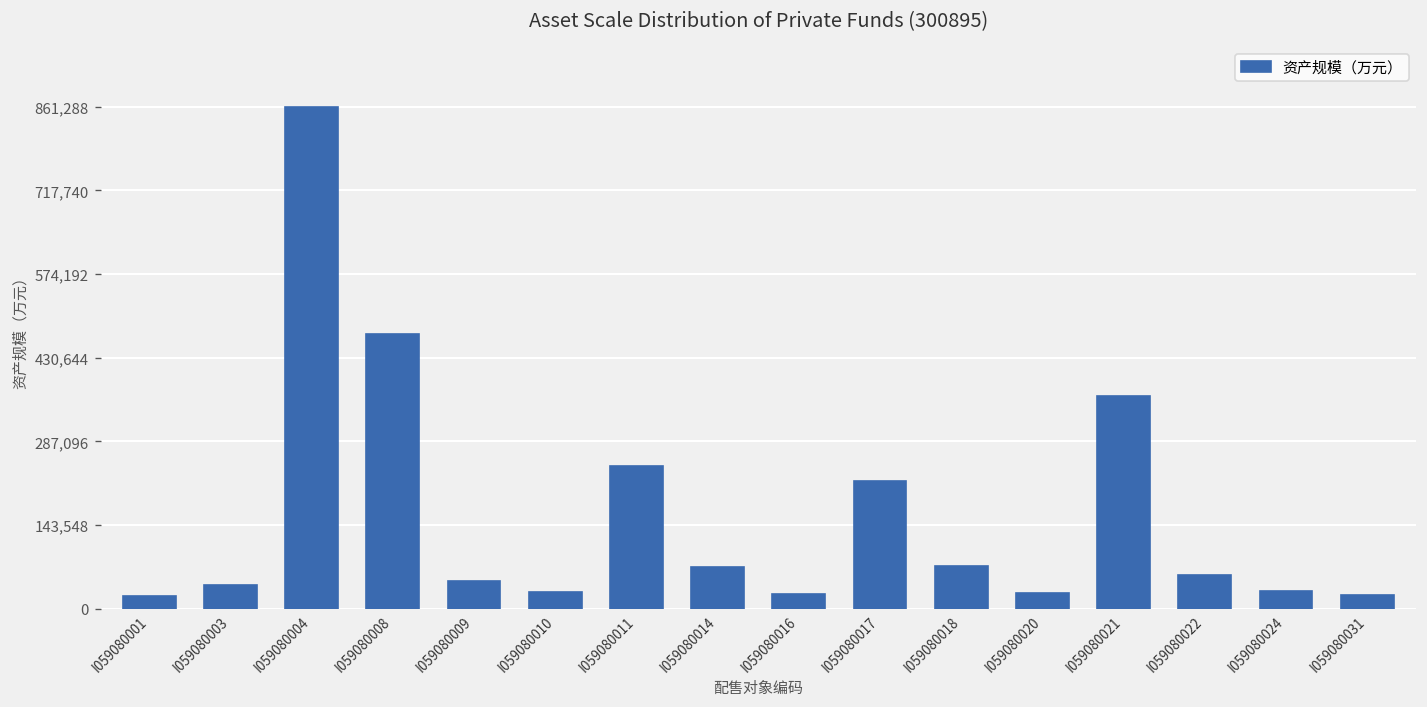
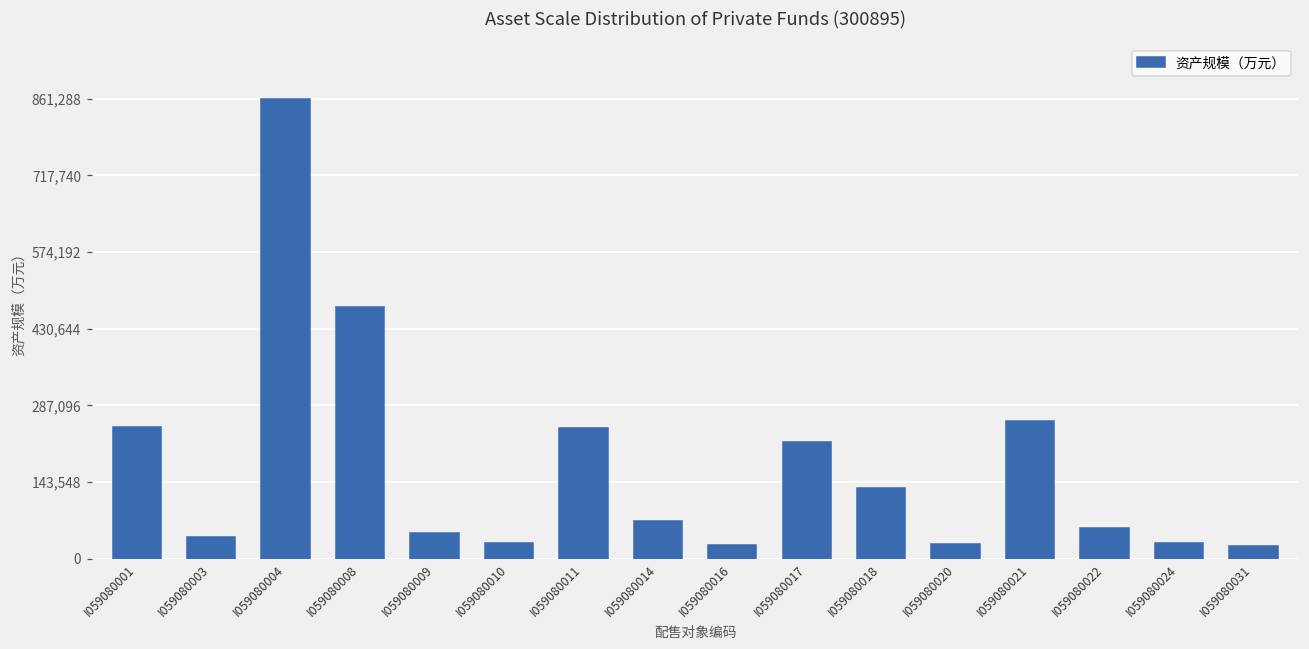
I059080001: 20,000 -> 250,000
I059080018: 70,000 -> 130,000
I059080021: 370,000 -> 260,000
